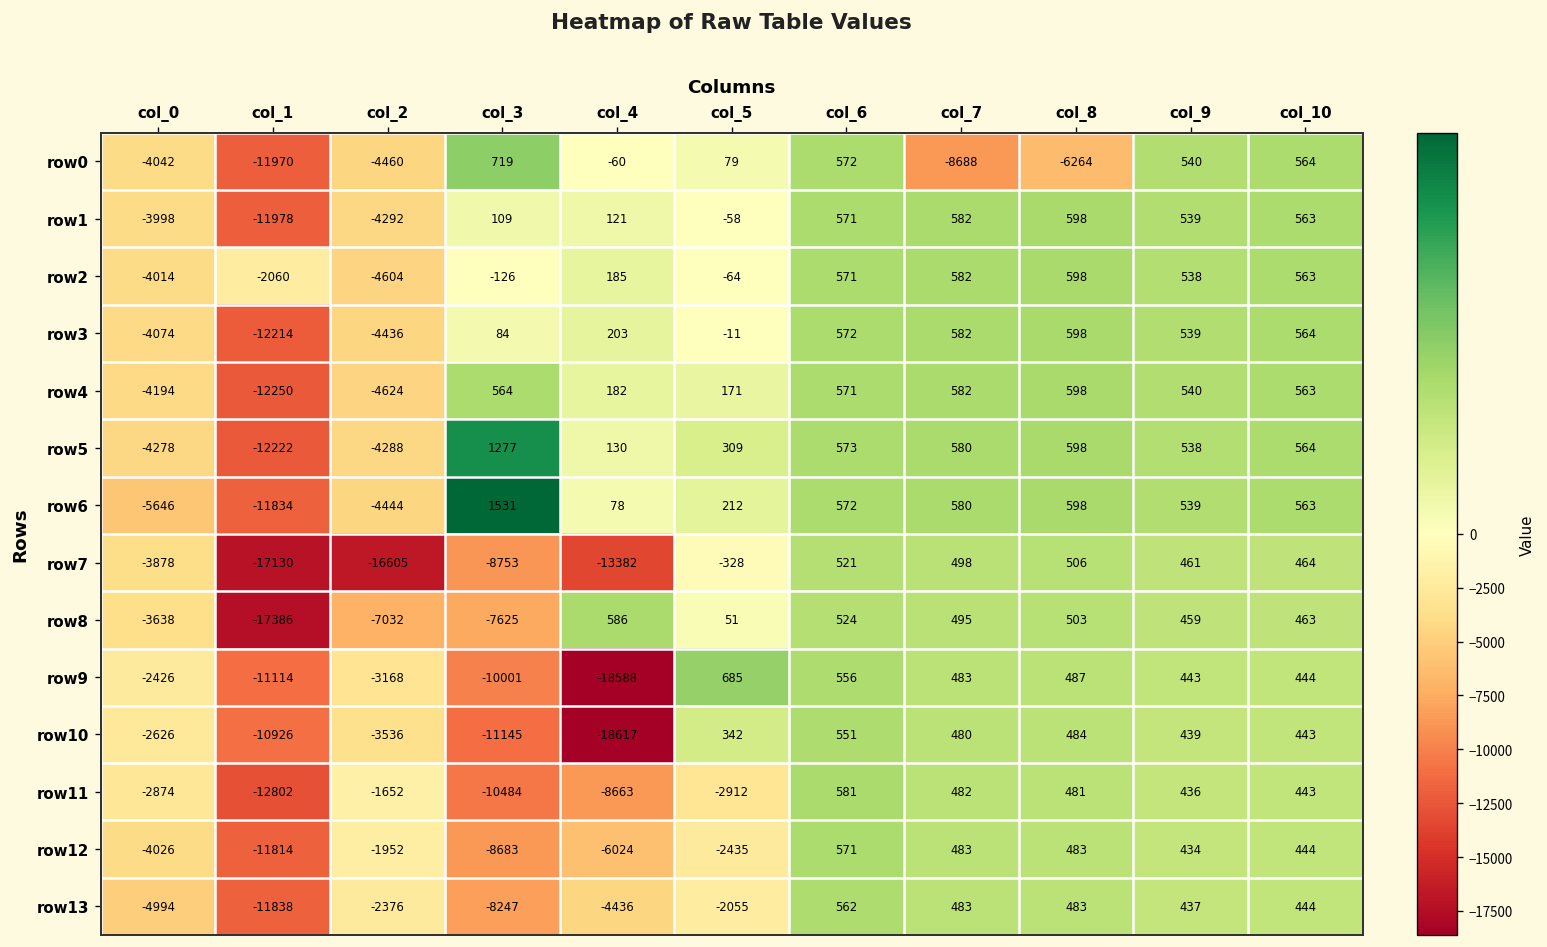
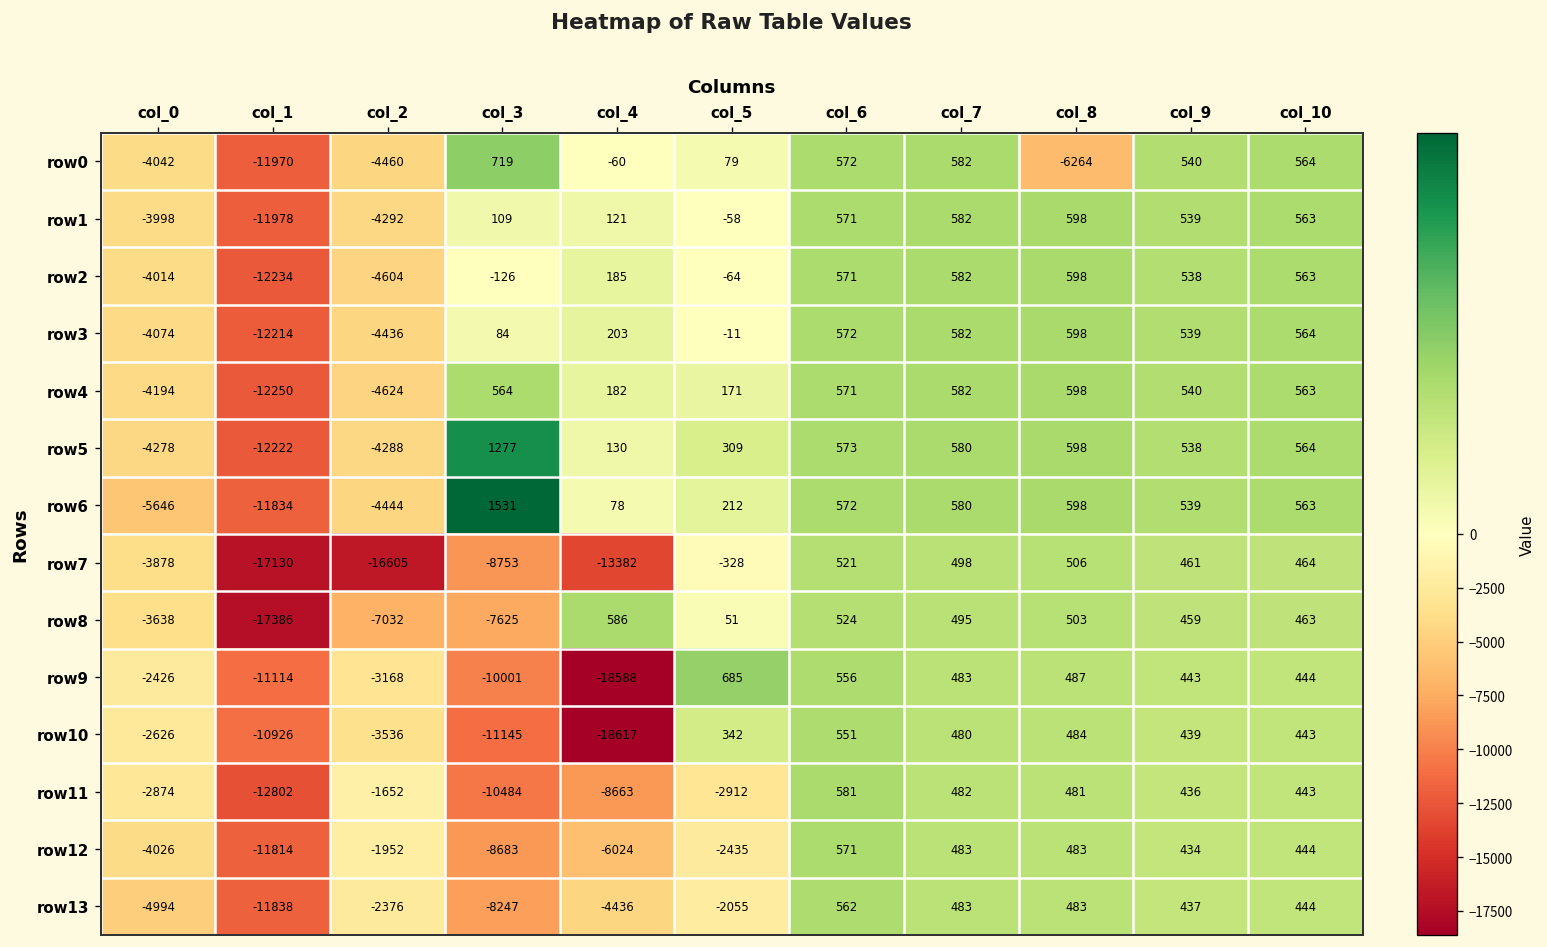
row0, col_7: -8688 -> 582
row2, col_1: -2060 -> -12234
